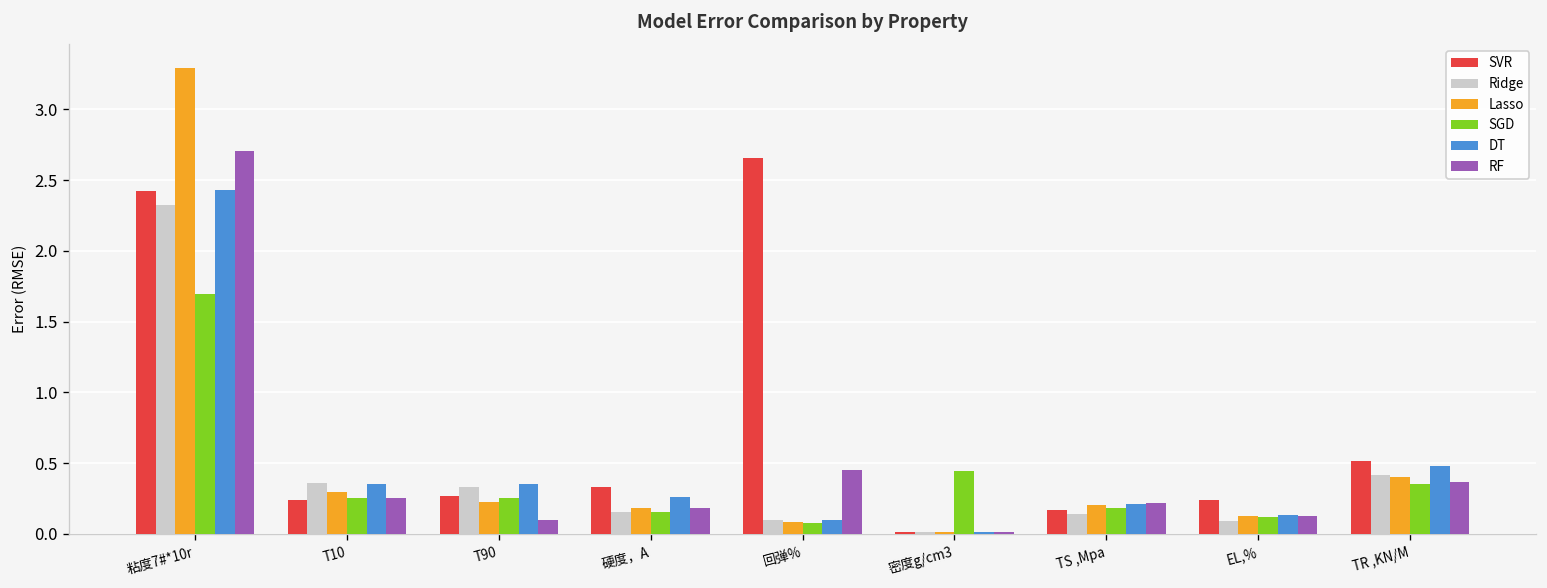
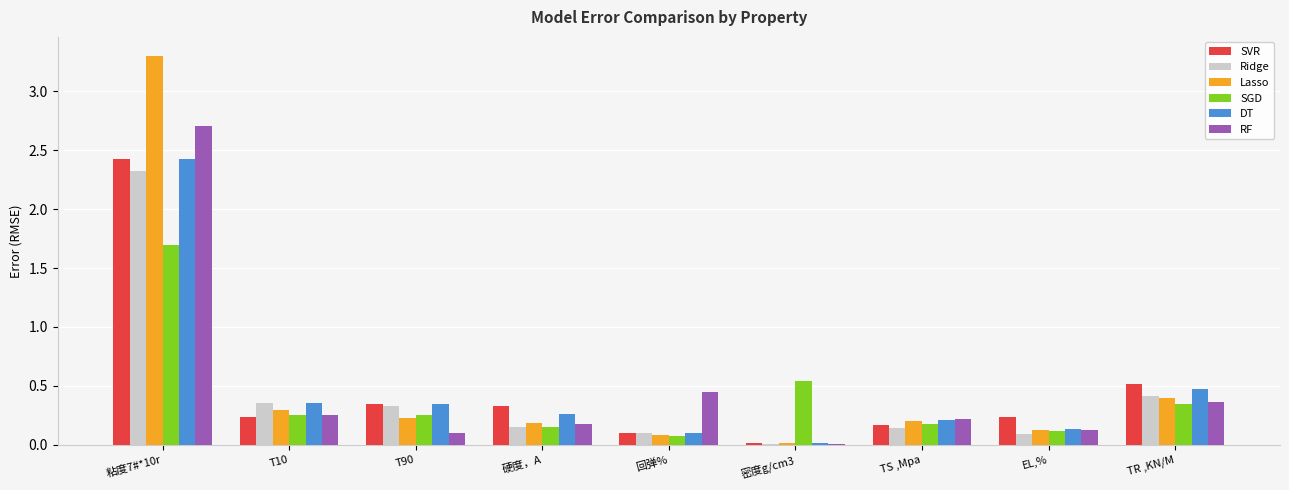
SVR, T90: 0.26 -> 0.35
SVR, 回弹%: 2.65 -> 0.10
SGD, 密度g/cm3: 0.45 -> 0.55
